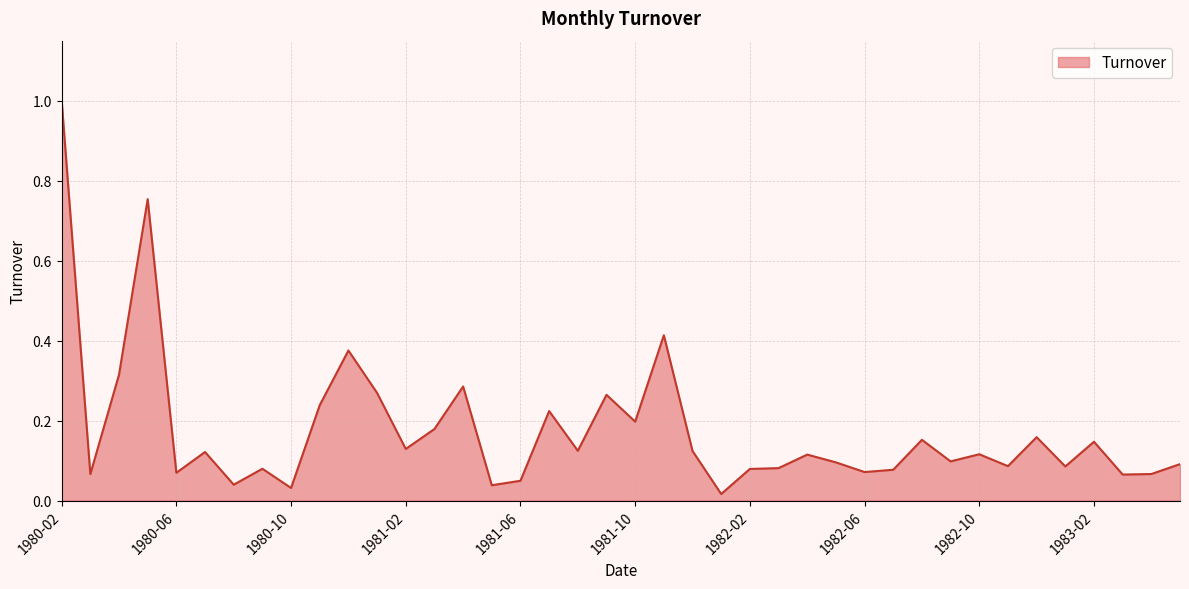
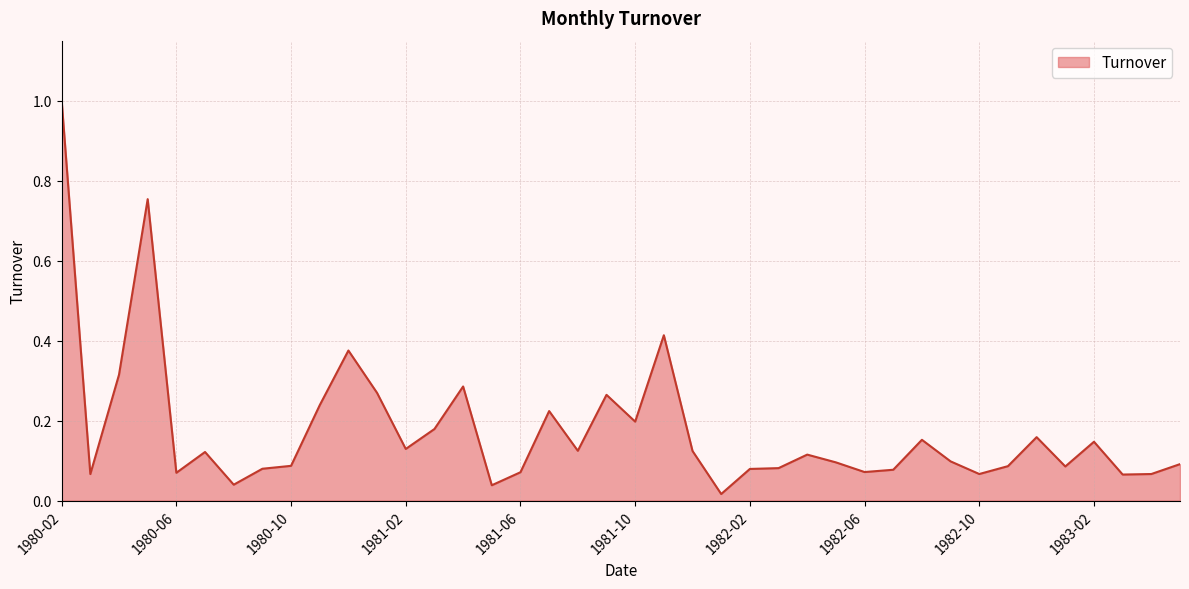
1980-10: 0.03 -> 0.09
1981-06: 0.05 -> 0.07
1982-10: 0.12 -> 0.07
